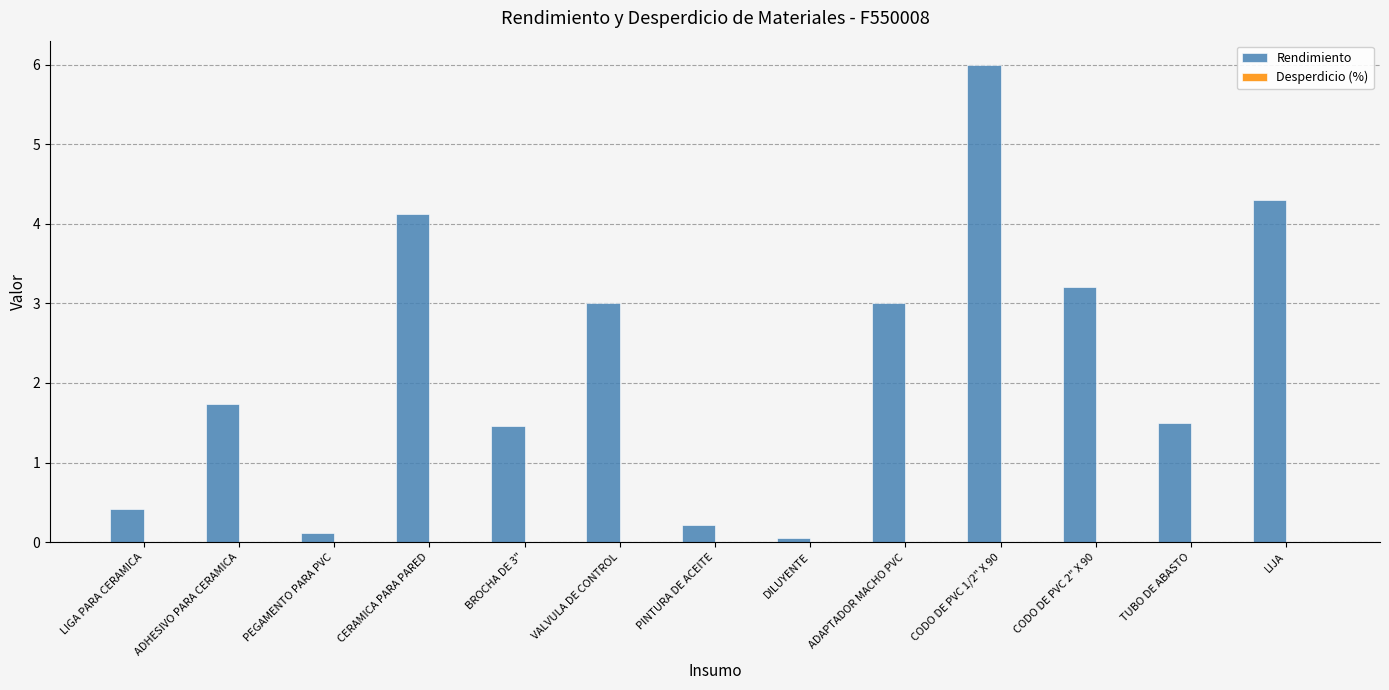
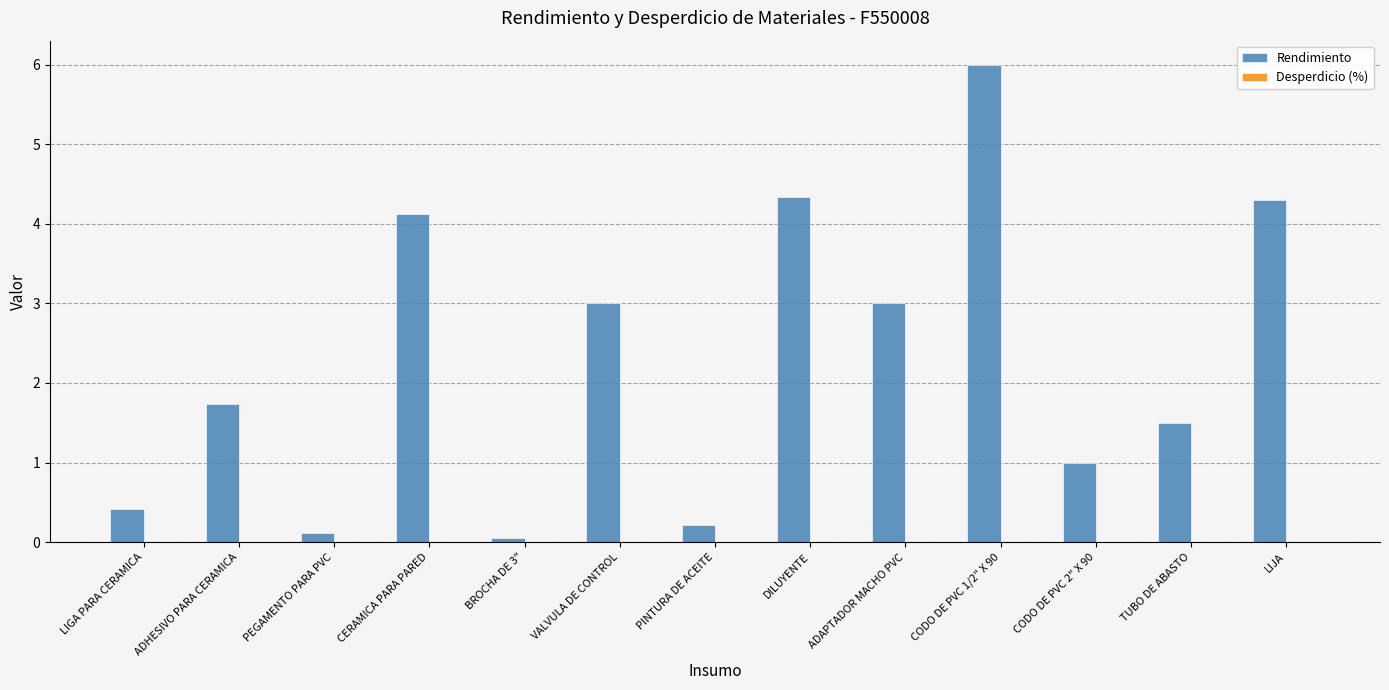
Rendimiento, BROCHA DE 3": 1.5 -> 0.1
Rendimiento, DILUYENTE: 0.1 -> 4.3
Rendimiento, CODO DE PVC 2" X 90: 3.2 -> 1.0
